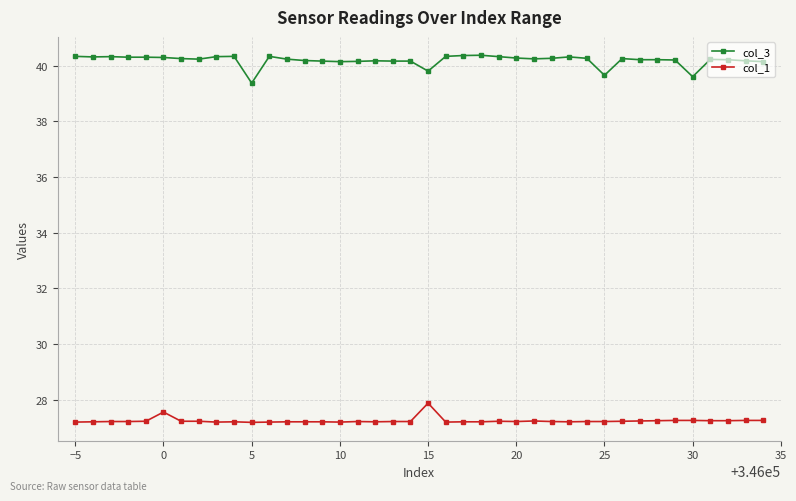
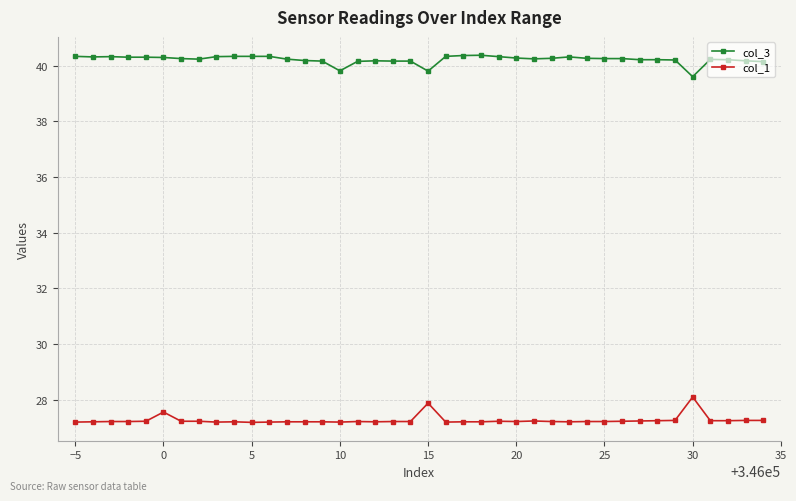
col_3, 5: 39.4 -> 40.3
col_3, 10: 40.1 -> 39.8
col_3, 25: 39.7 -> 40.3
col_1, 30: 27.3 -> 28.1
